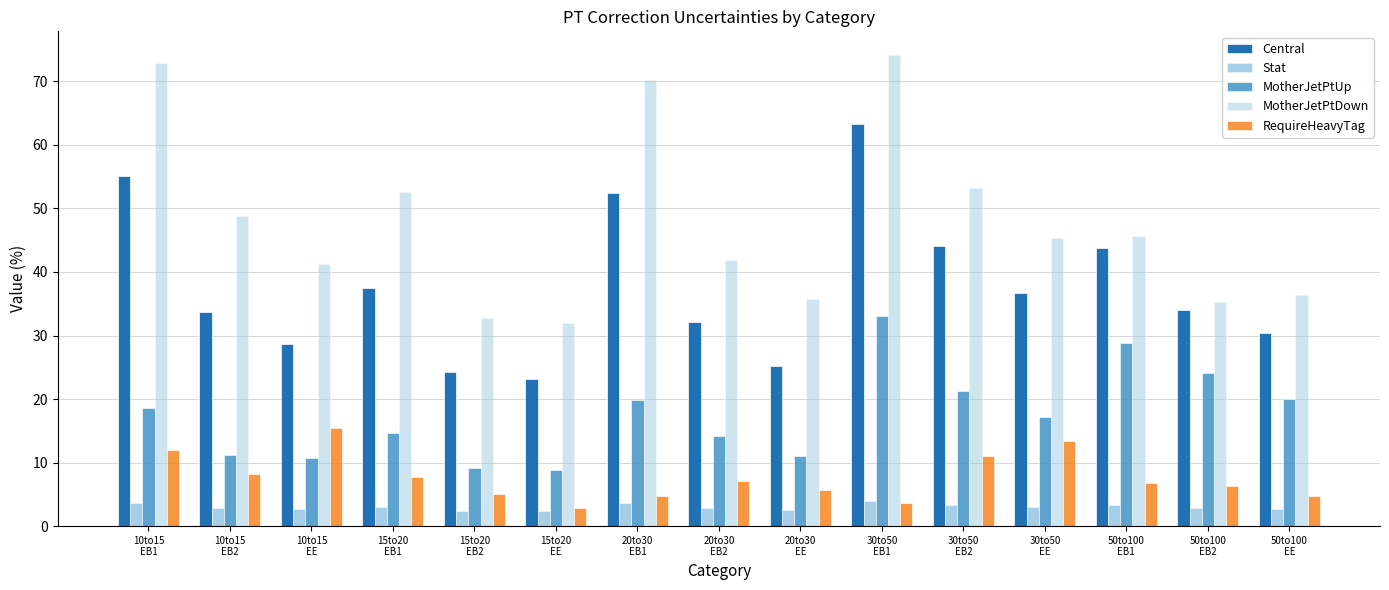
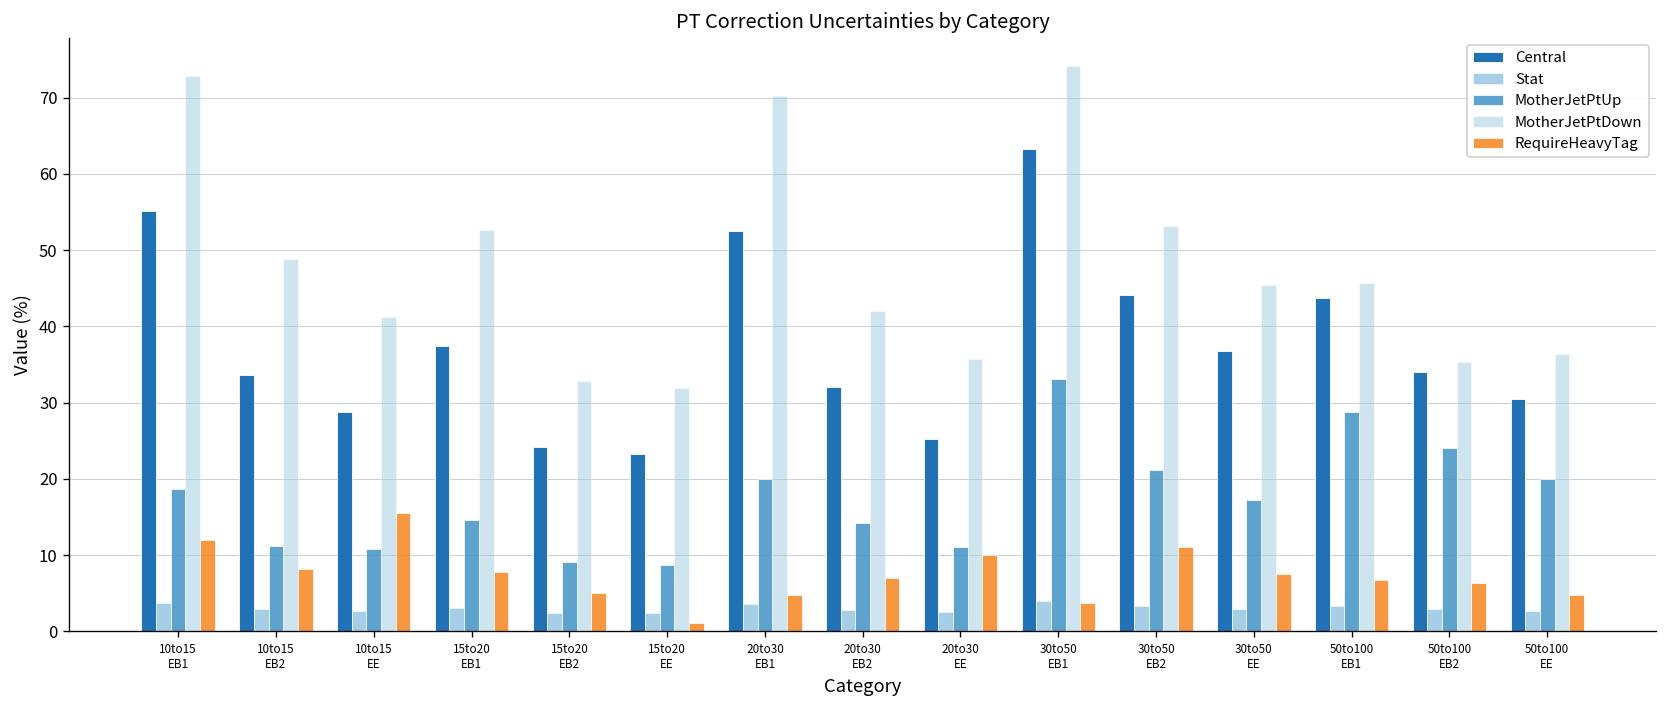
RequireHeavyTag, 15to20 EE: 3 -> 1
RequireHeavyTag, 20to30 EE: 6 -> 10
RequireHeavyTag, 30to50 EE: 13 -> 7
